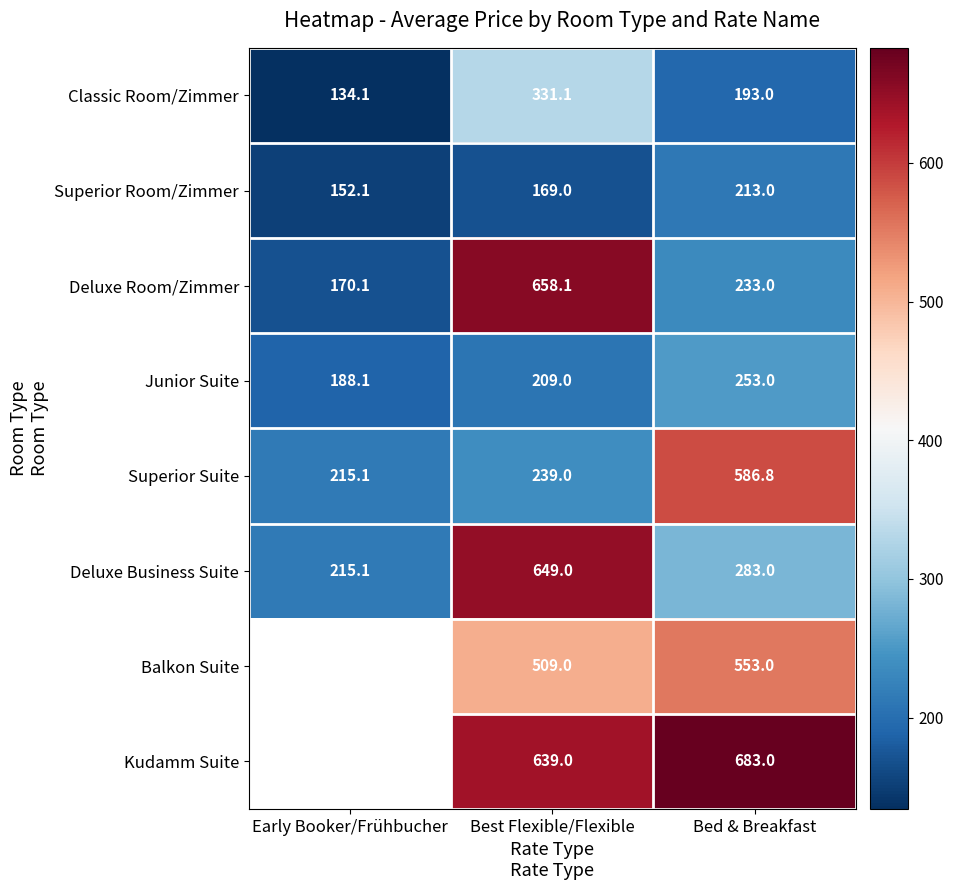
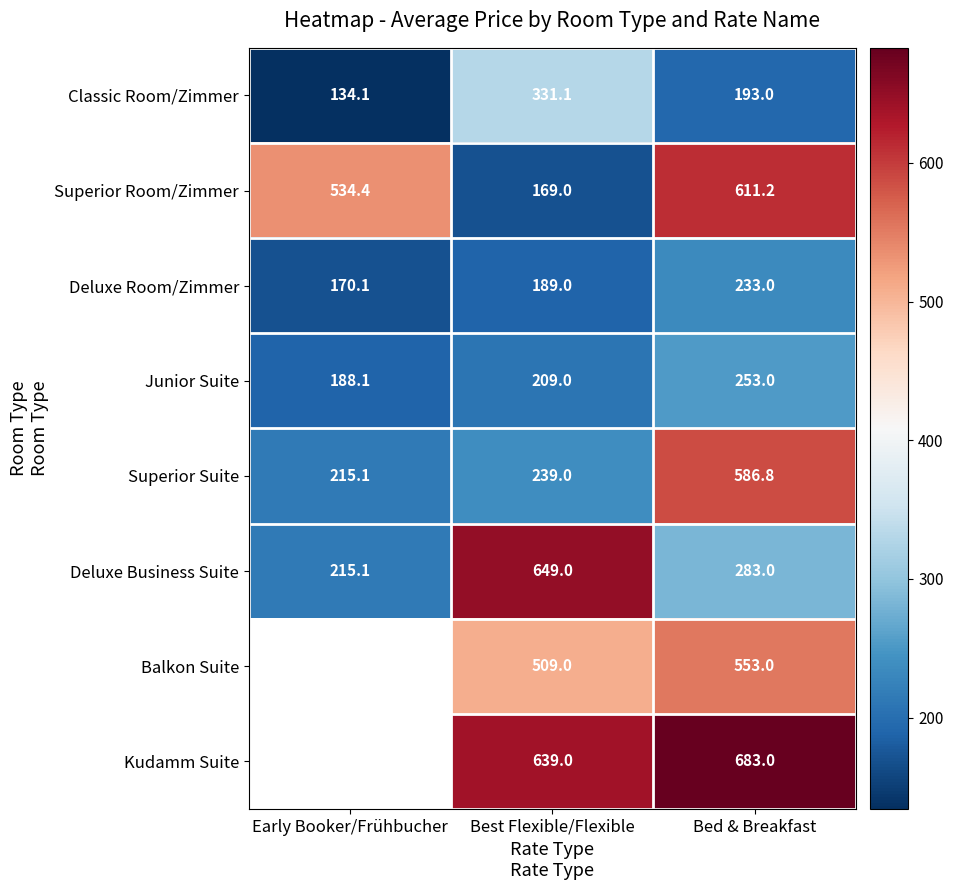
Superior Room/Zimmer, Early Booker/Frühbucher: 152.1 -> 534.4
Superior Room/Zimmer, Bed & Breakfast: 213.0 -> 611.2
Deluxe Room/Zimmer, Best Flexible/Flexible: 658.1 -> 189.0
